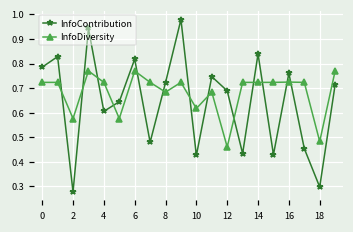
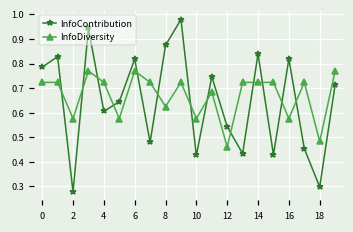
InfoContribution, 8: 0.72 -> 0.87
InfoDiversity, 8: 0.68 -> 0.62
InfoDiversity, 10: 0.62 -> 0.58
InfoContribution, 12: 0.69 -> 0.54
InfoContribution, 16: 0.76 -> 0.82
InfoDiversity, 16: 0.72 -> 0.58
